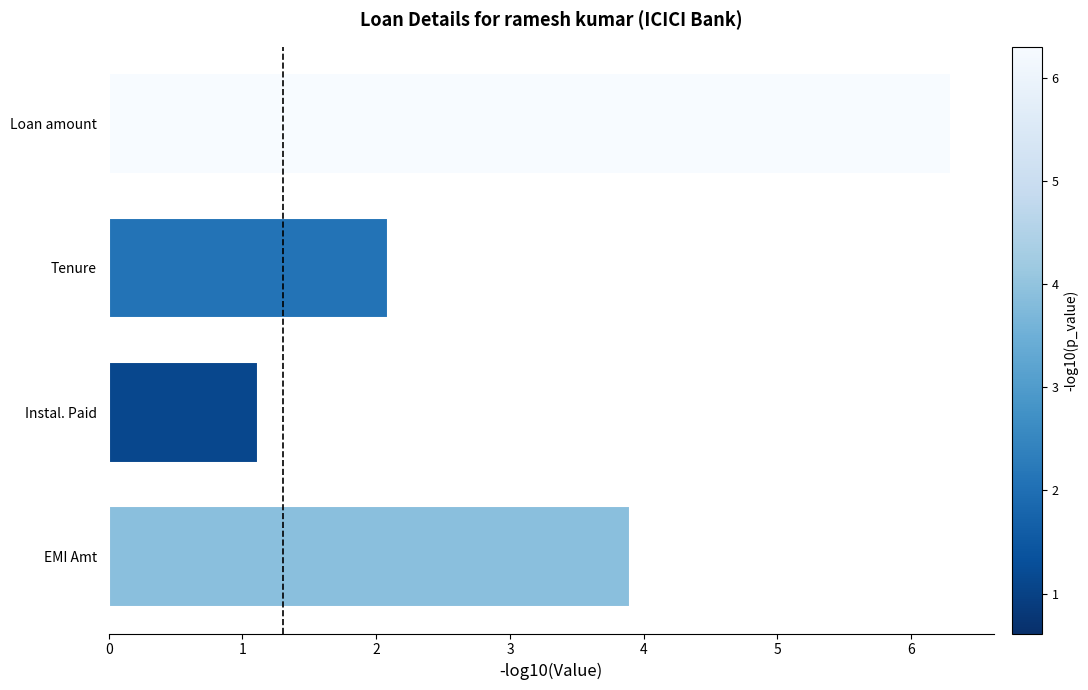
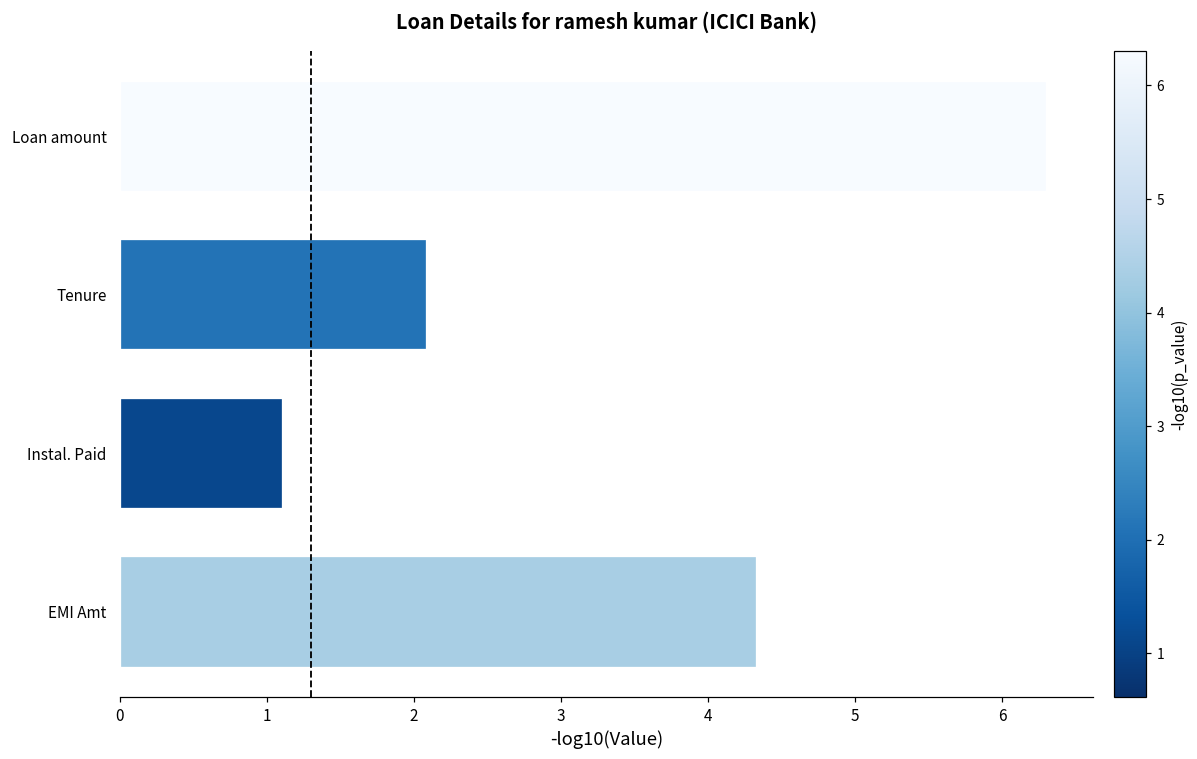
EMI Amt: 3.89 -> 4.33
